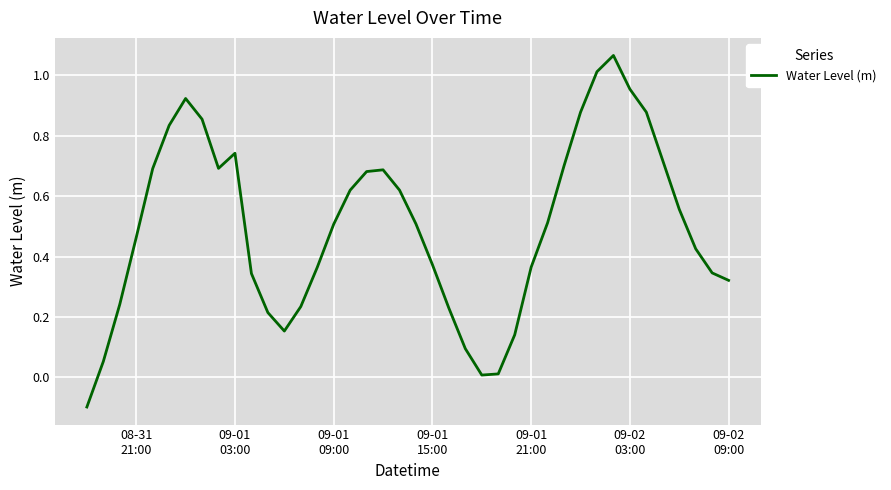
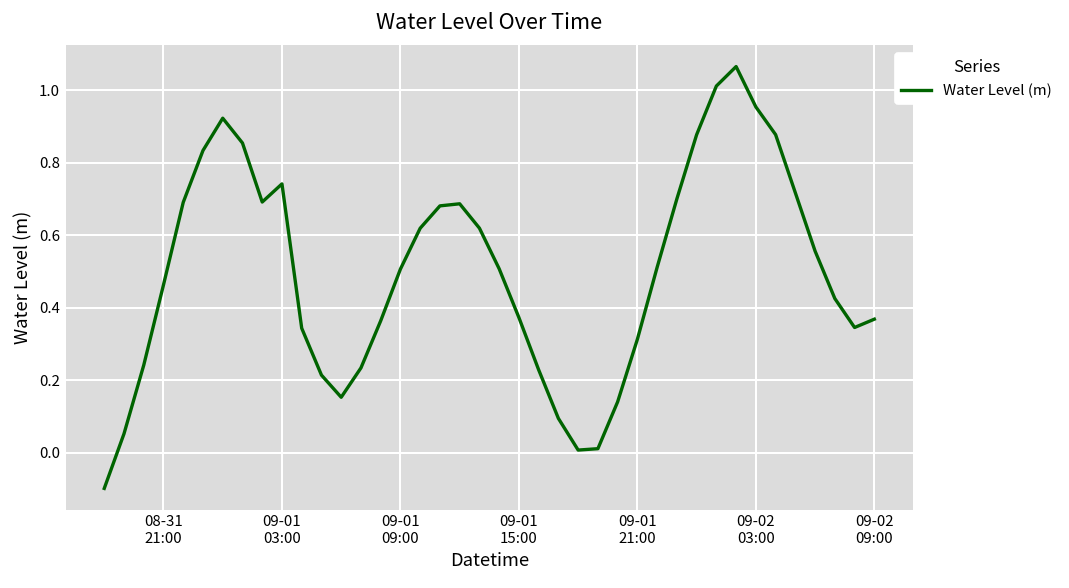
09-01 21:00: 0.37 -> 0.31
09-02 09:00: 0.32 -> 0.37
